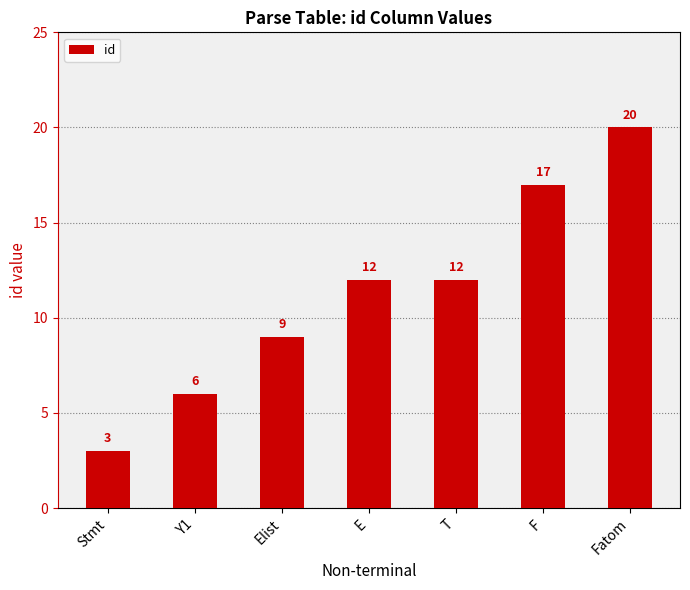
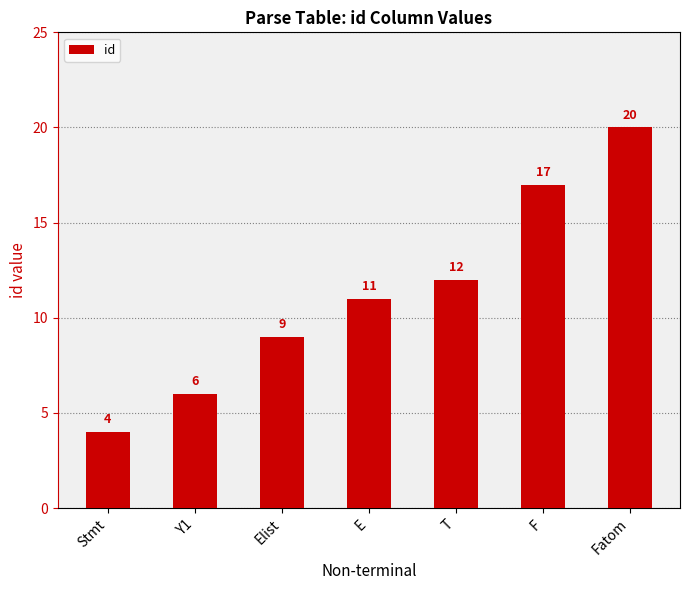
Stmt: 3 -> 4
E: 12 -> 11
